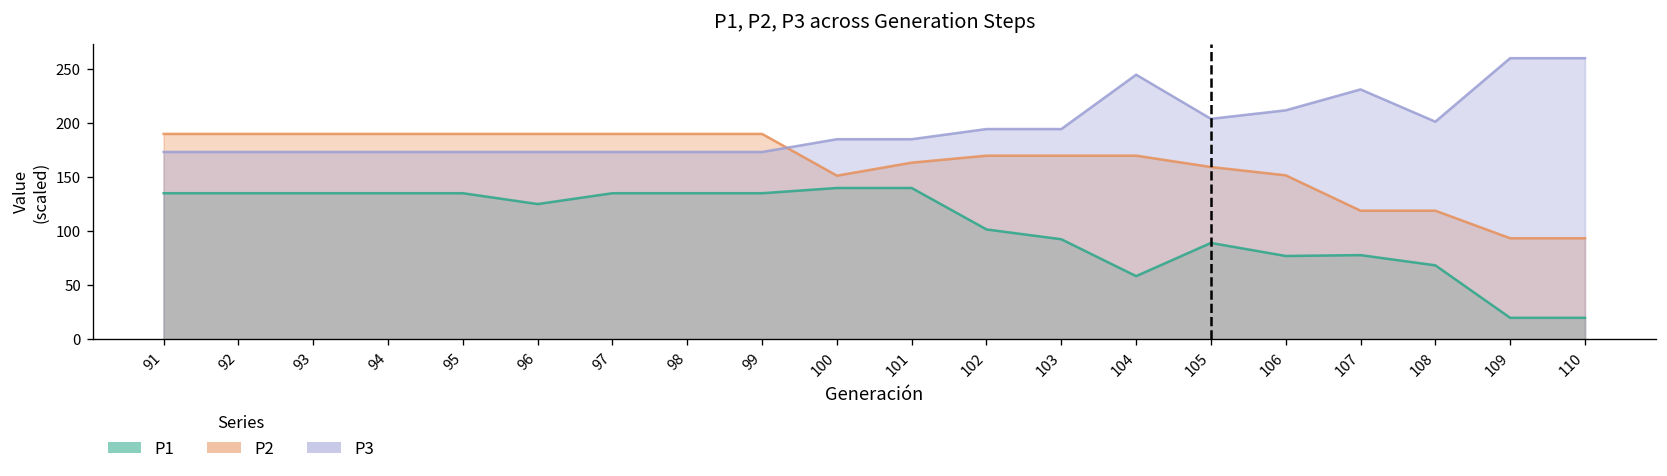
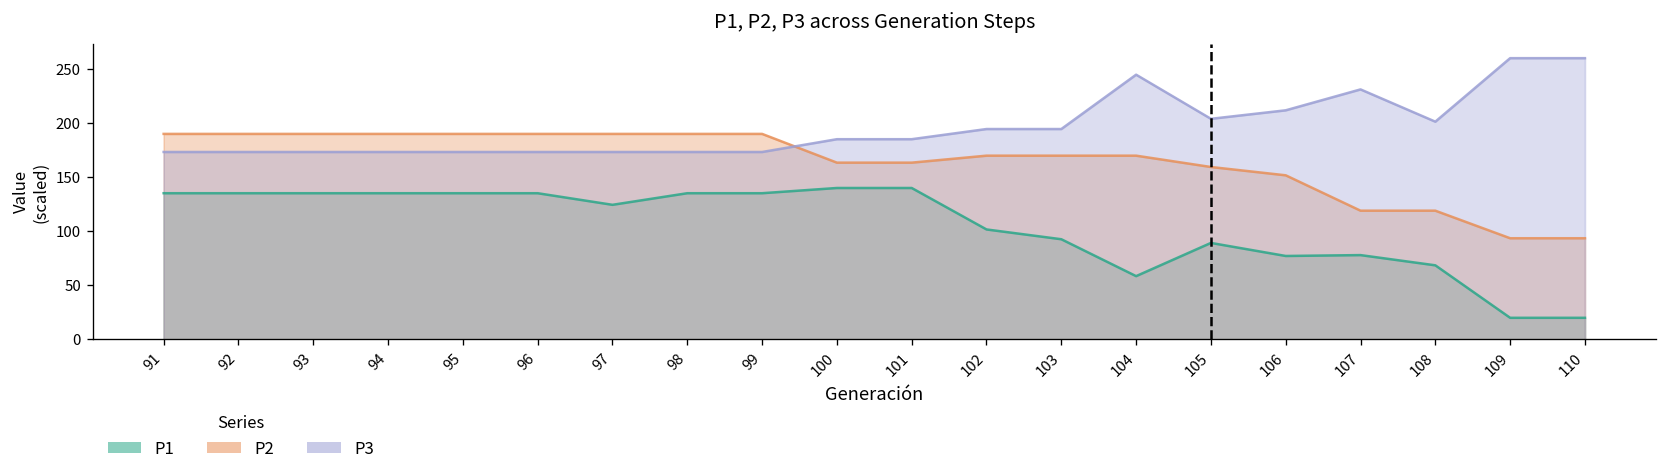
P1, 96: 130 -> 140
P1, 97: 140 -> 120
P2, 100: 150 -> 160
